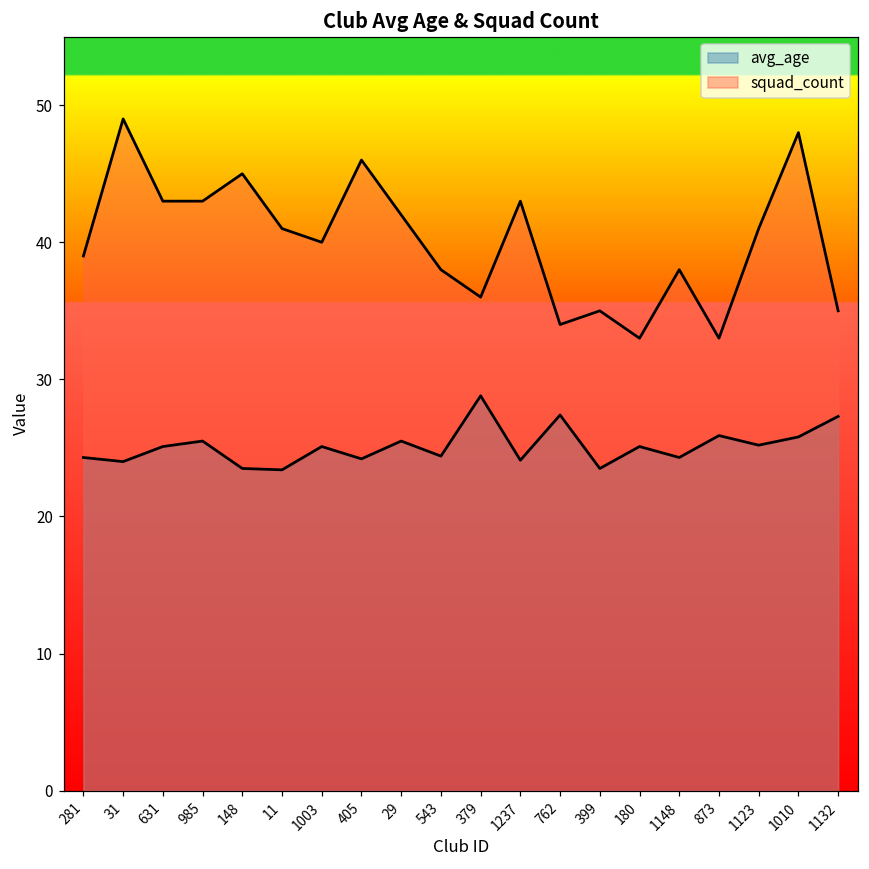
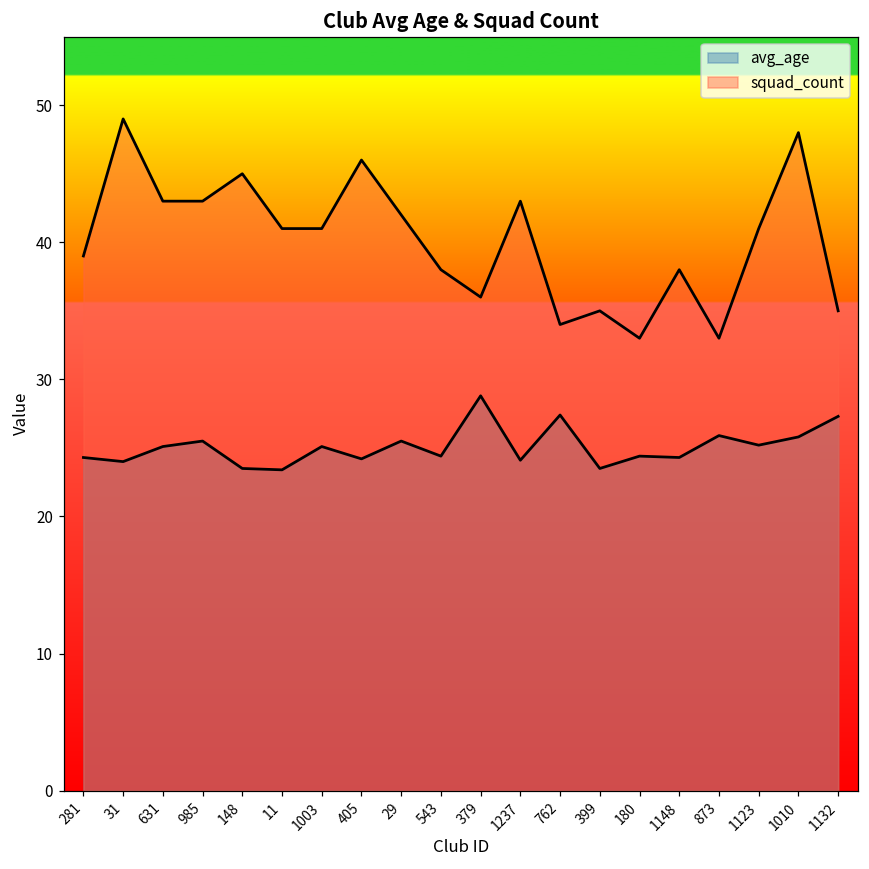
squad_count, 1003: 40 -> 41
avg_age, 180: 25.1 -> 24.4
